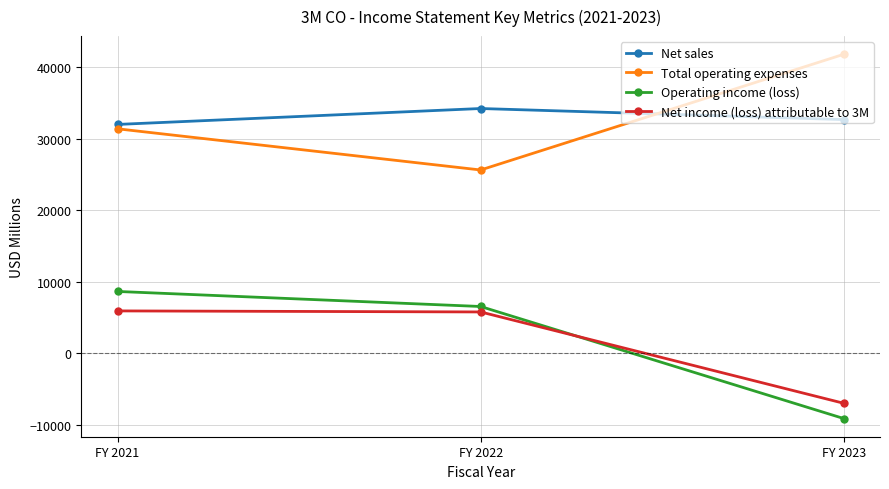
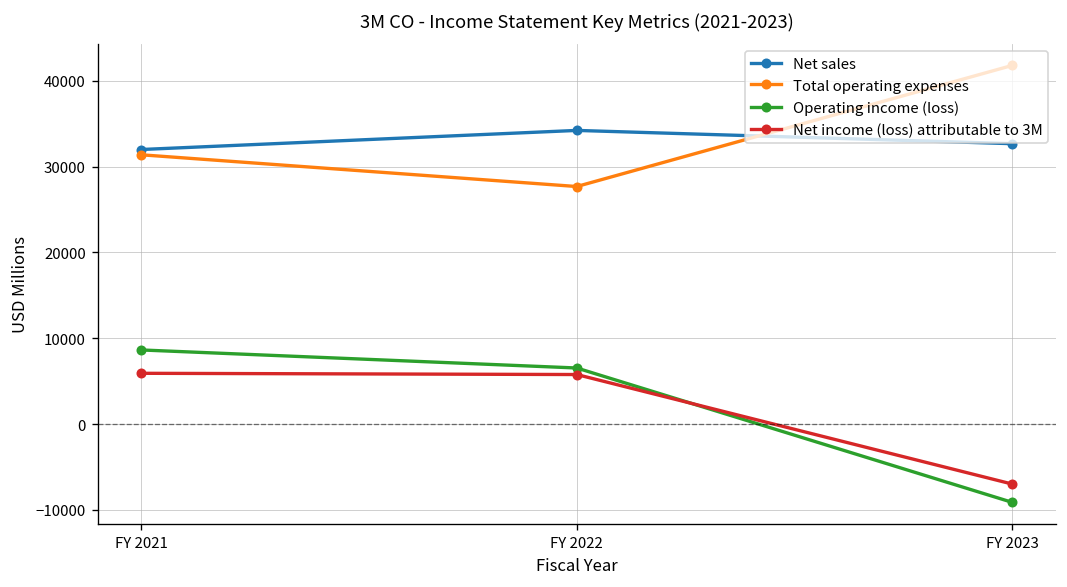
Total operating expenses, FY 2022: 26000 -> 28000
